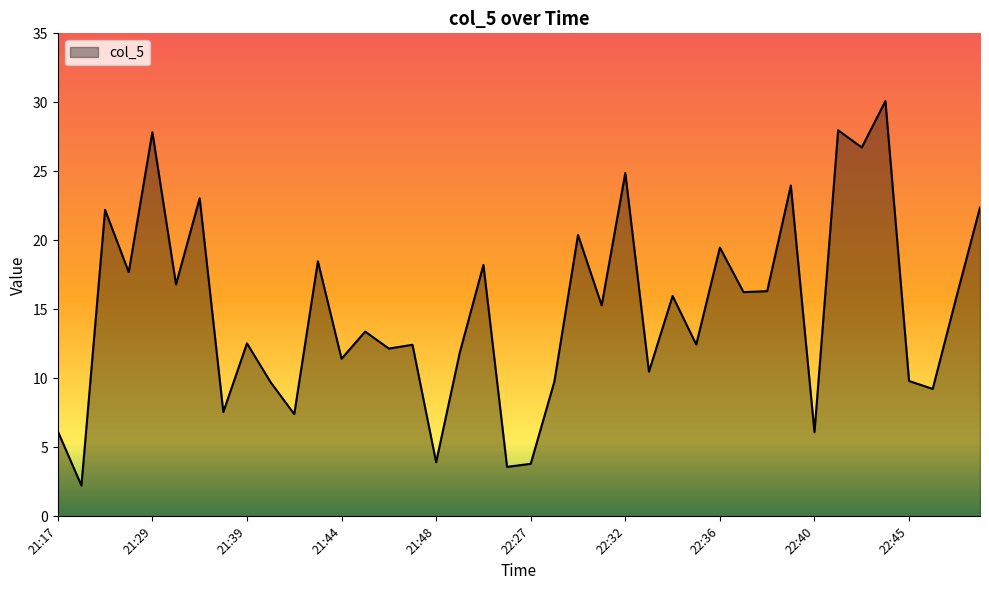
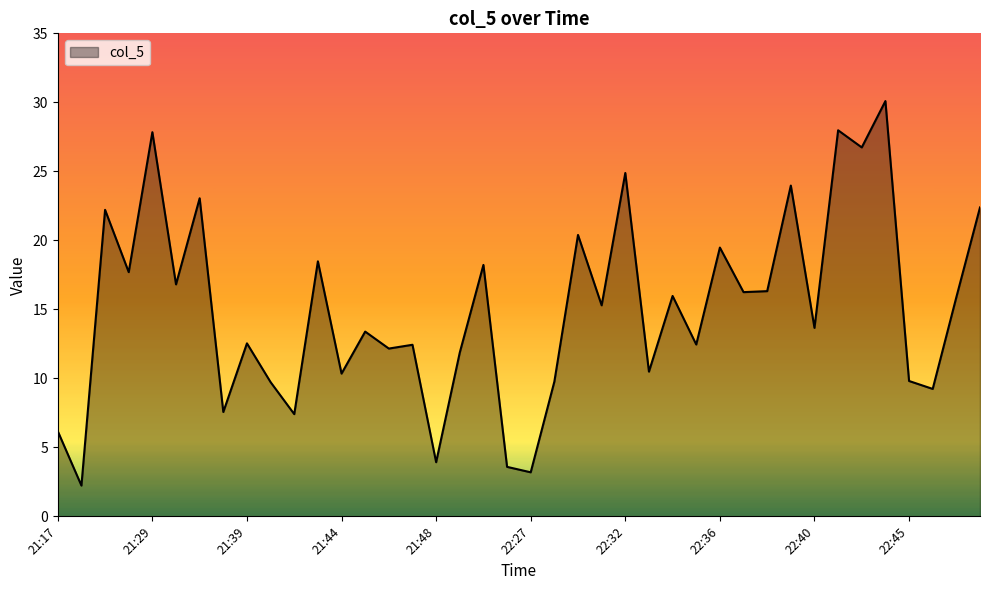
21:44: 11.4 -> 10.3
22:27: 3.8 -> 3.2
22:40: 6.1 -> 13.7
